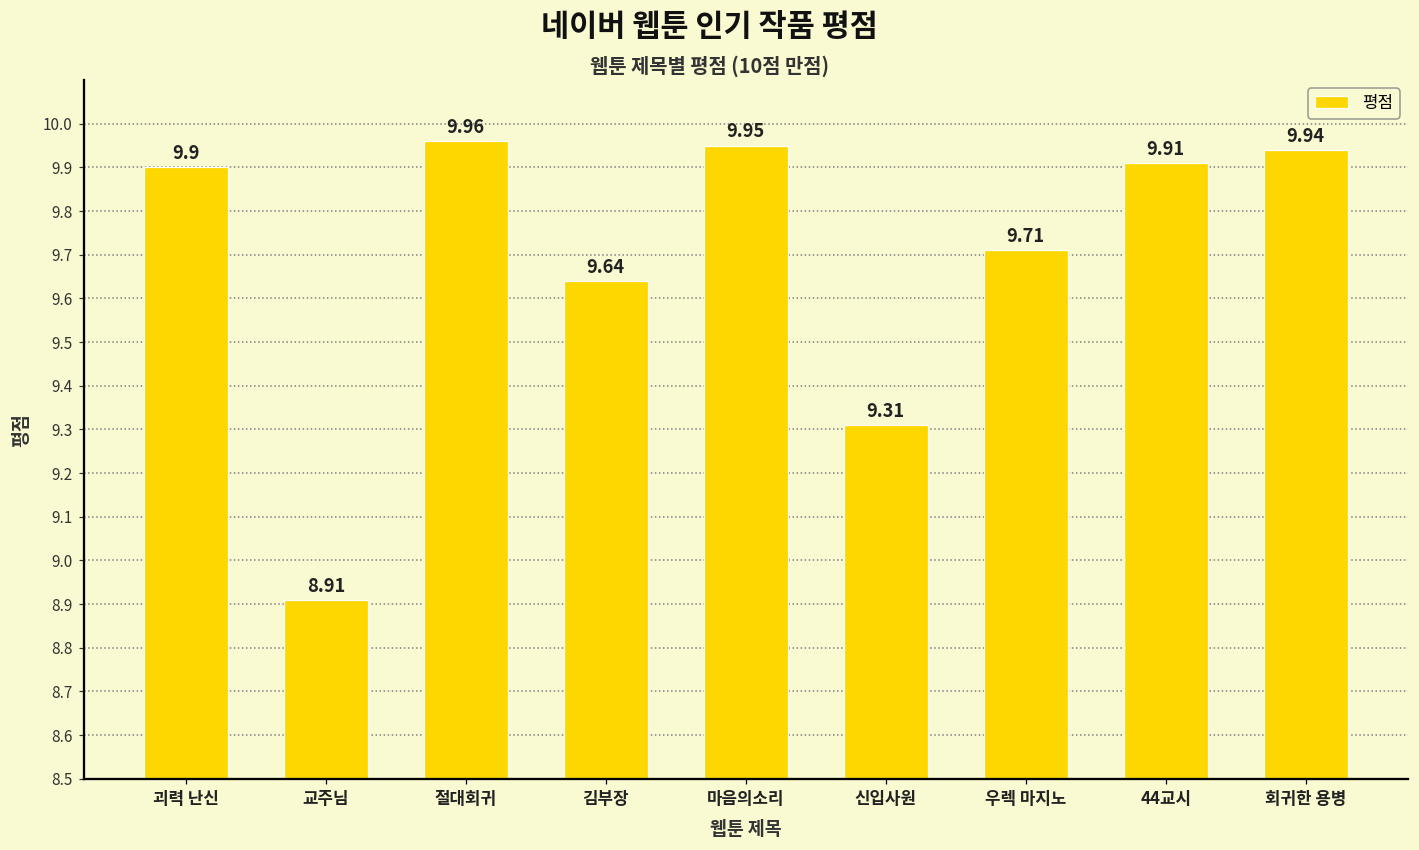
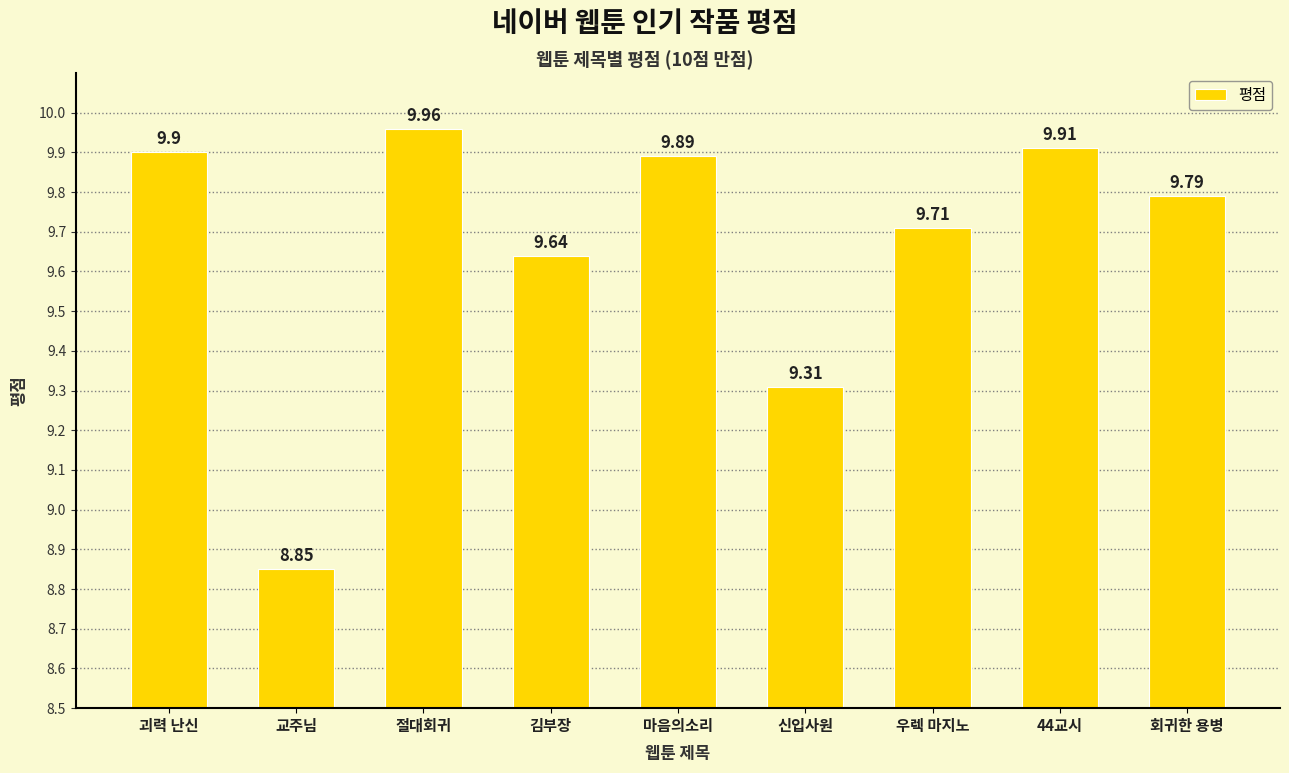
교주님: 8.91 -> 8.85
마음의소리: 9.95 -> 9.89
회귀한 용병: 9.94 -> 9.79
